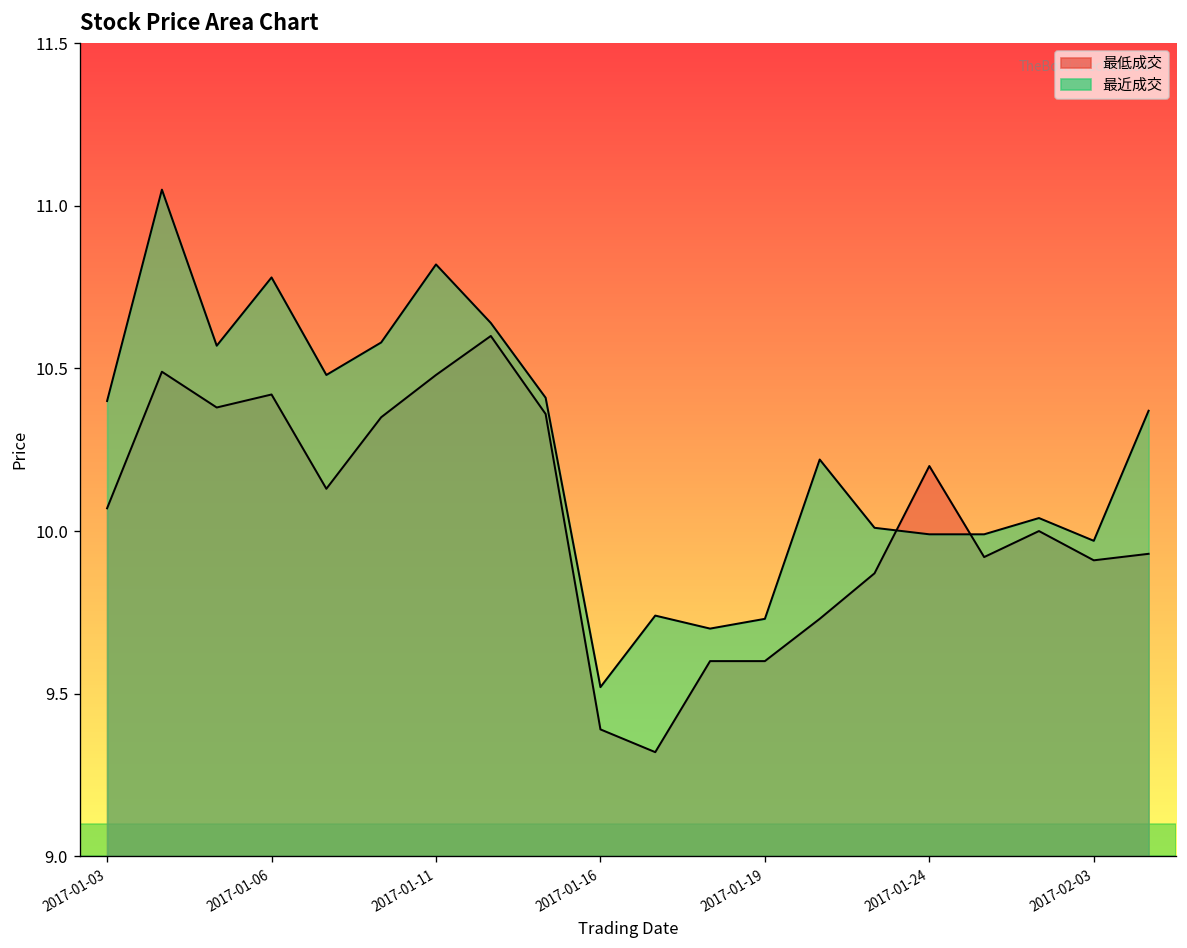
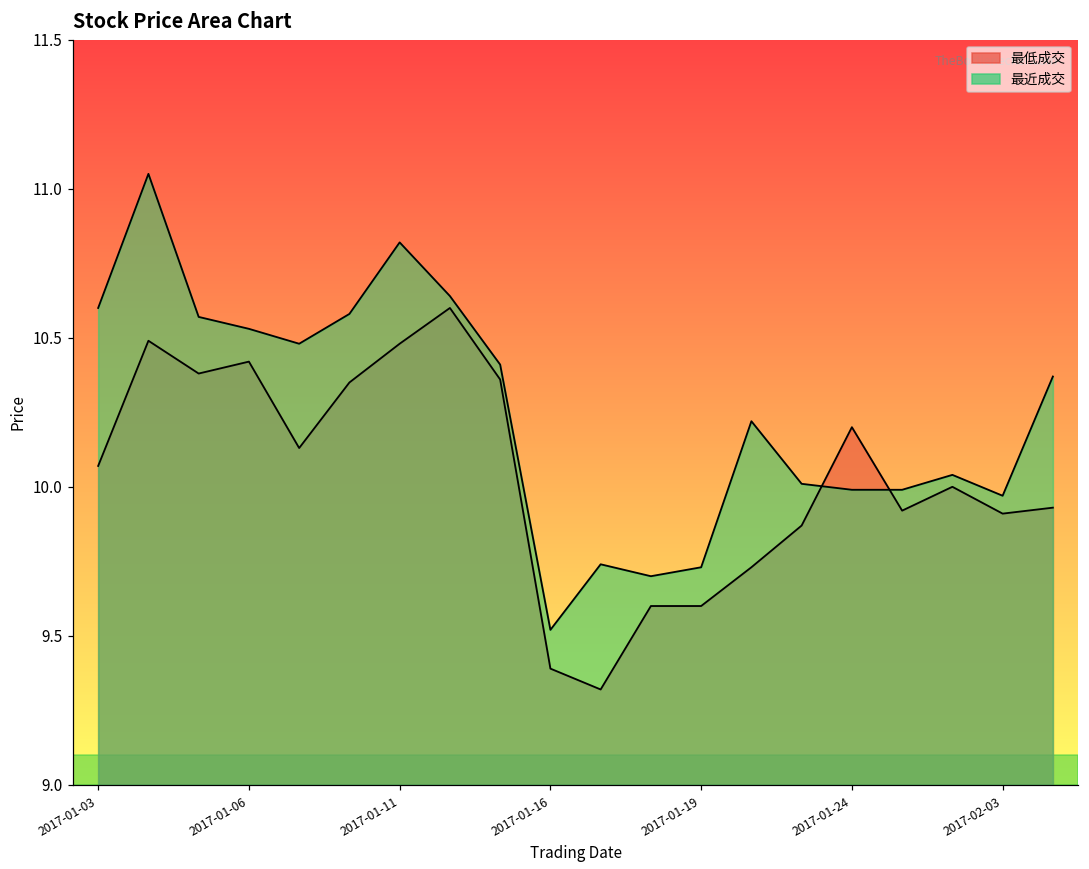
最近成交, 2017-01-03: 10.4 -> 10.6
最近成交, 2017-01-06: 10.78 -> 10.53
